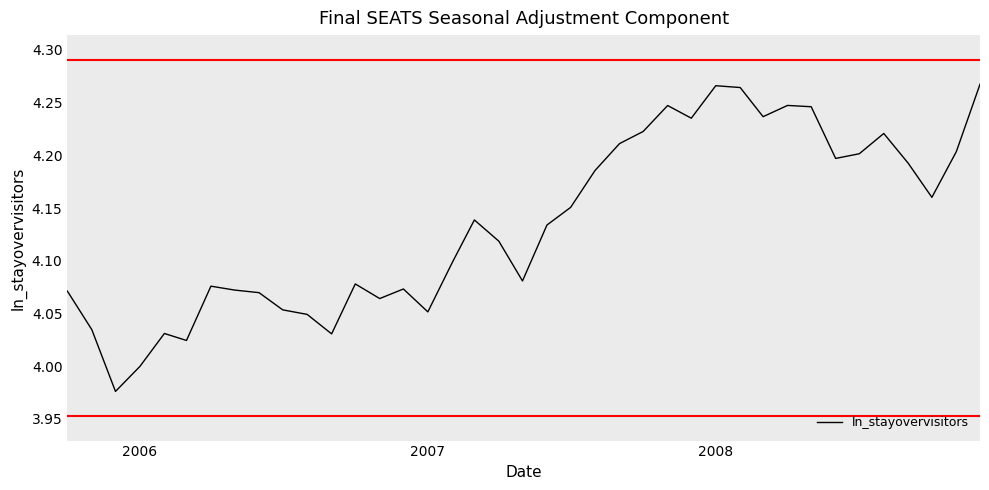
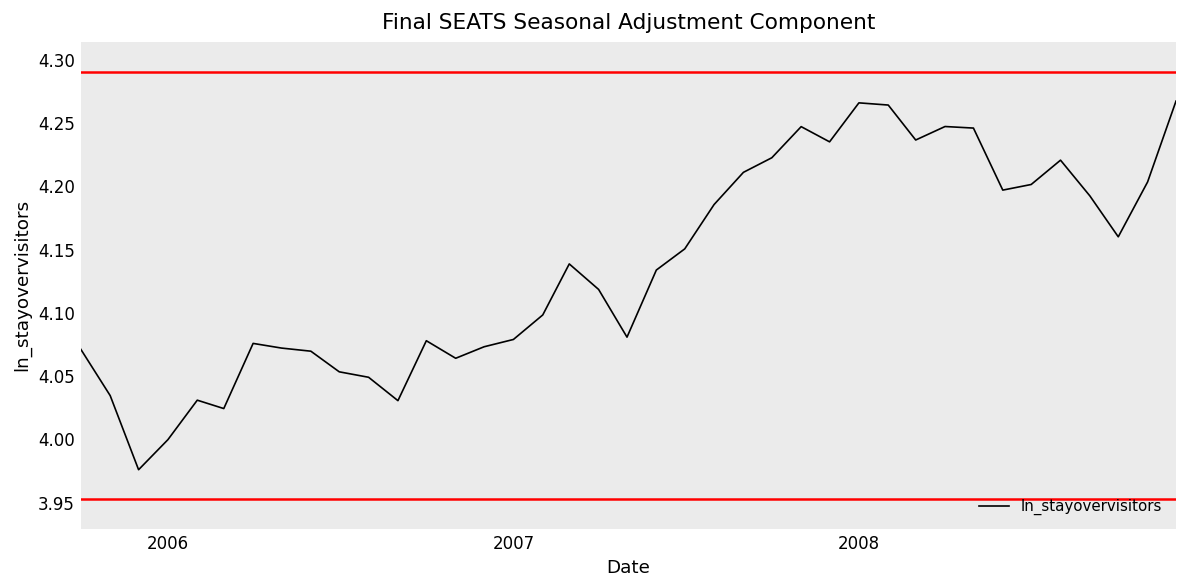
2007: 4.051 -> 4.079
